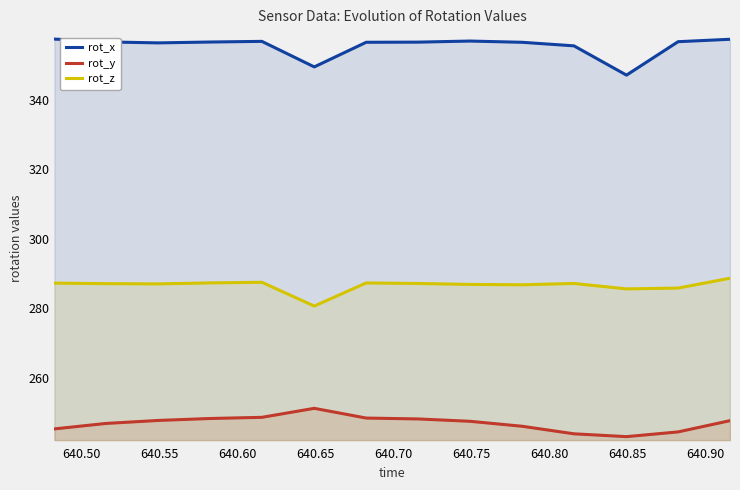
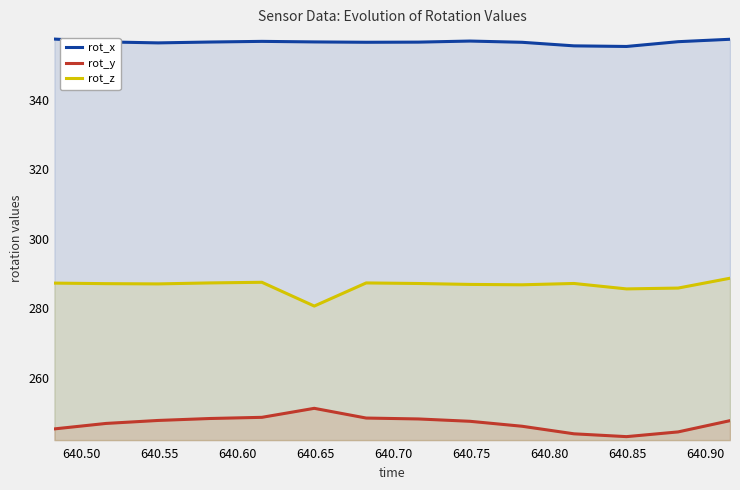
rot_x, 640.65: 349 -> 357
rot_x, 640.85: 347 -> 355
